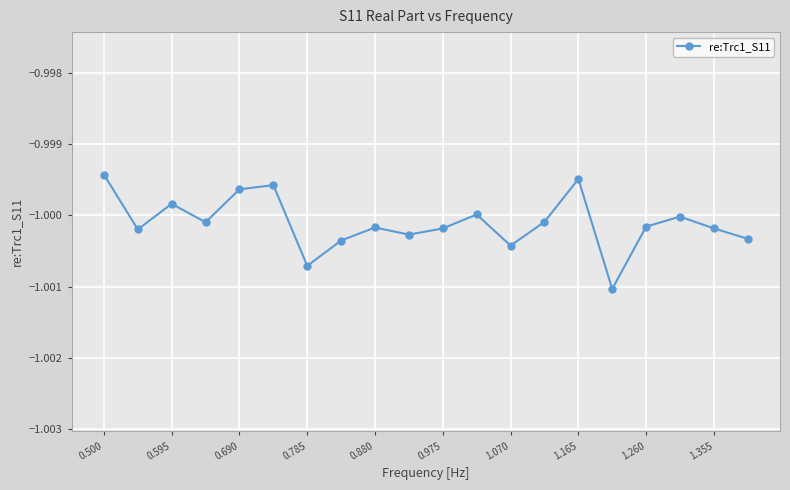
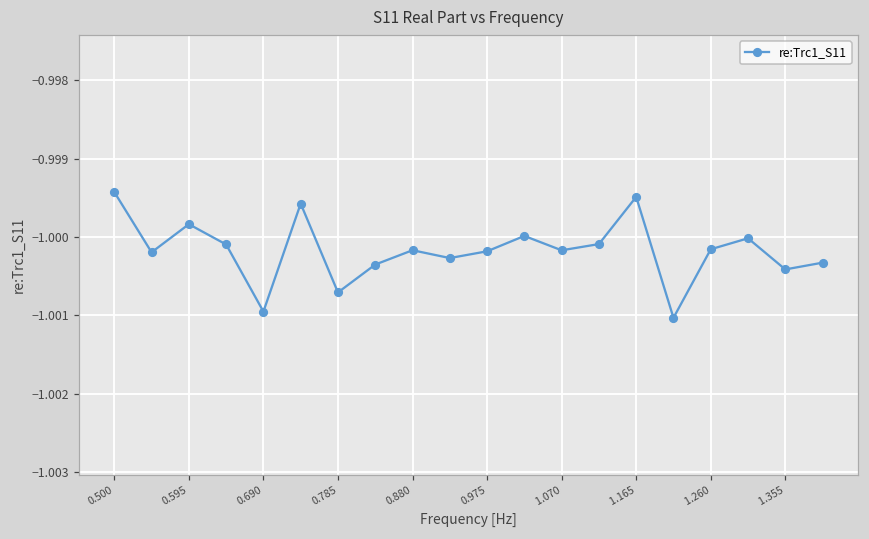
0.690: -0.9996 -> -1.0010
1.070: -1.0004 -> -1.0002
1.355: -1.0002 -> -1.0004
